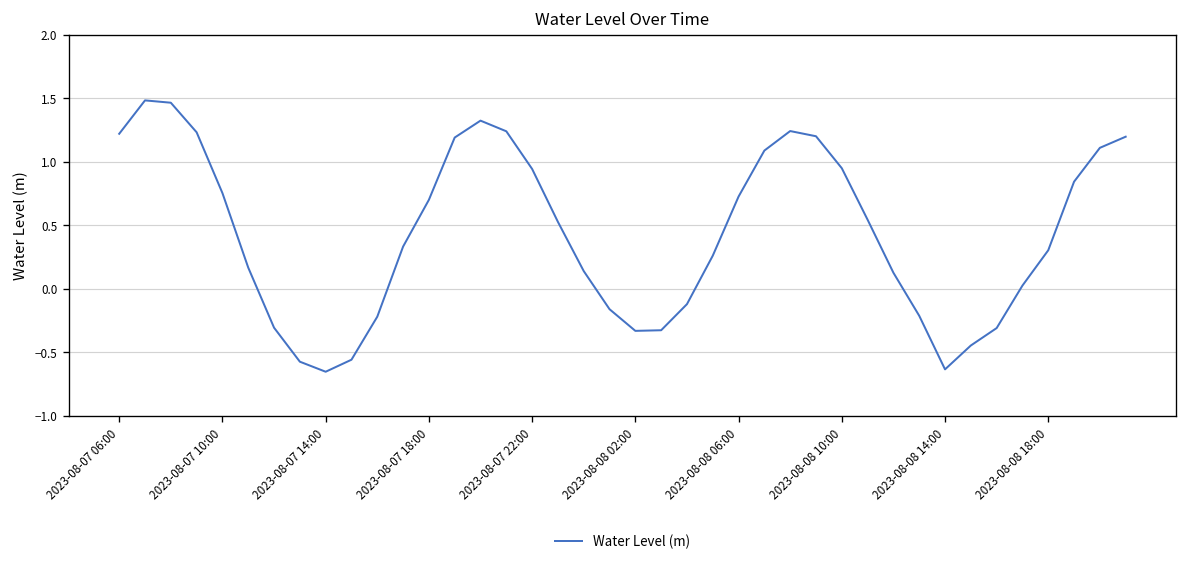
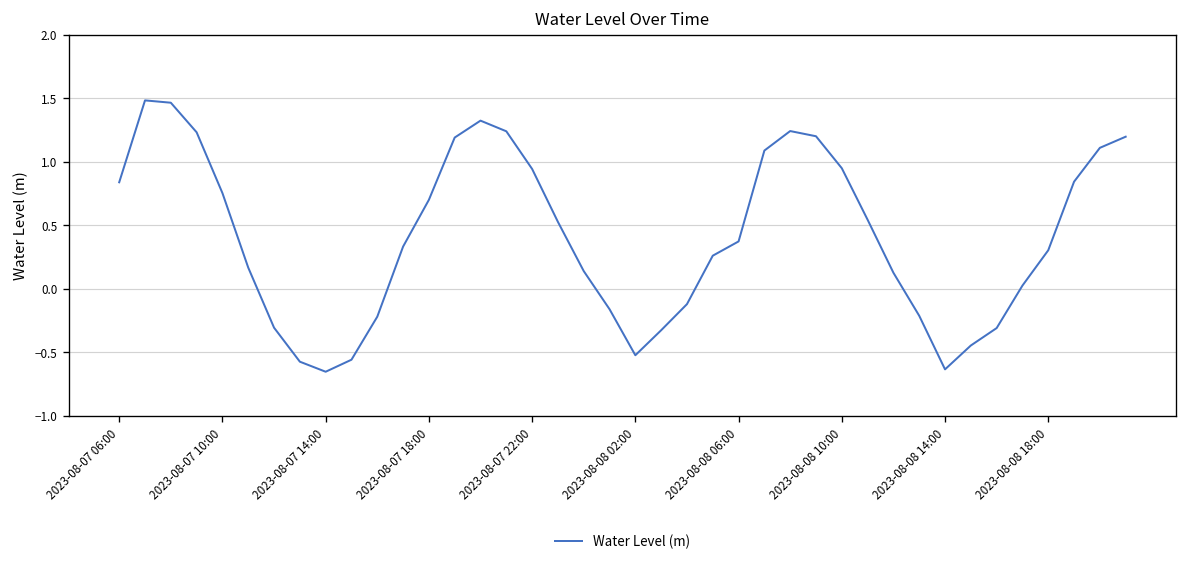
2023-08-07 06:00: 1.22 -> 0.84
2023-08-08 02:00: -0.33 -> -0.52
2023-08-08 06:00: 0.73 -> 0.37
